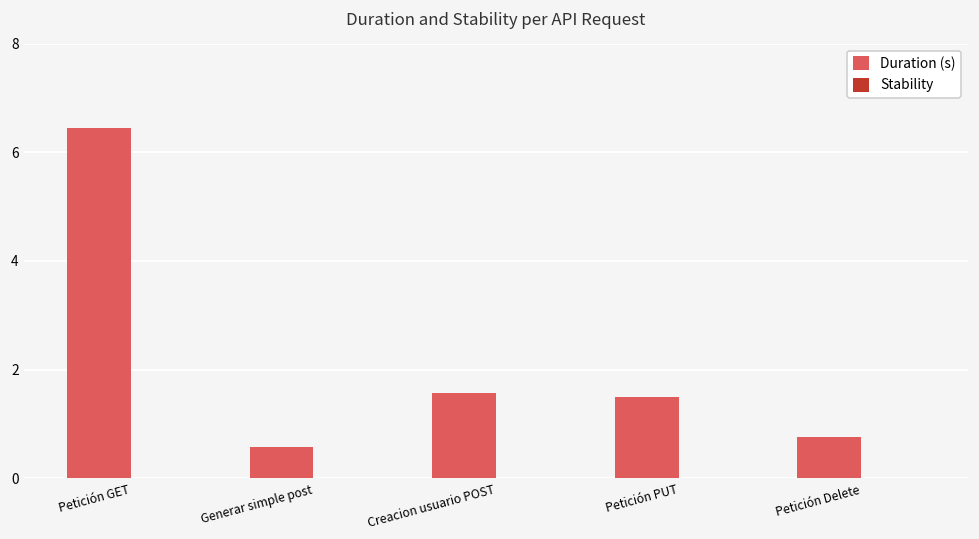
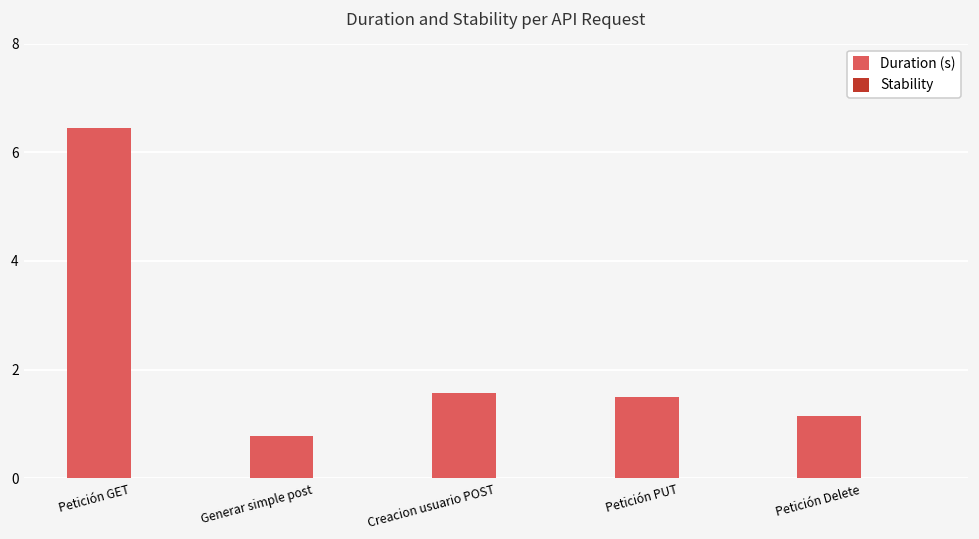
Duration (s), Generar simple post: 0.6 -> 0.8
Duration (s), Petición Delete: 0.8 -> 1.2
